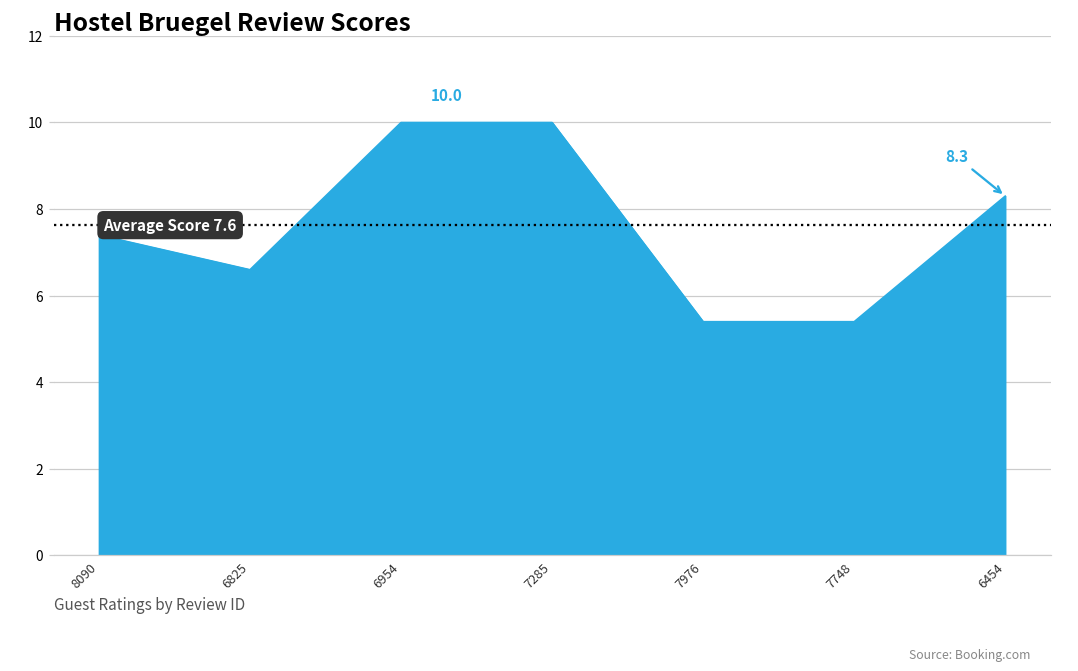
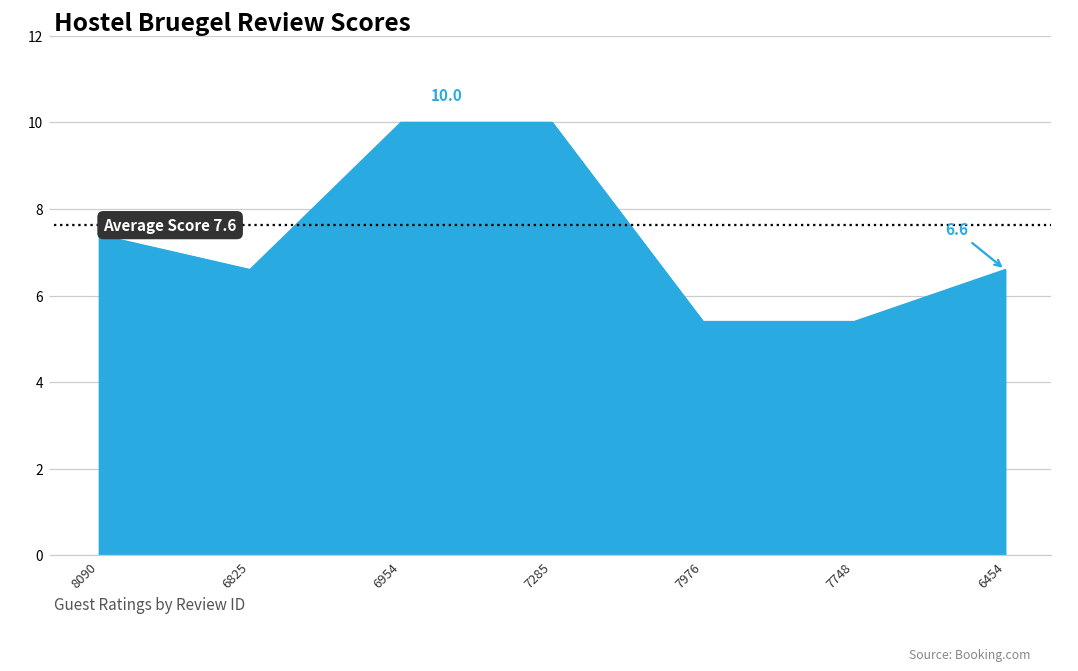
6454: 8.3 -> 6.6
